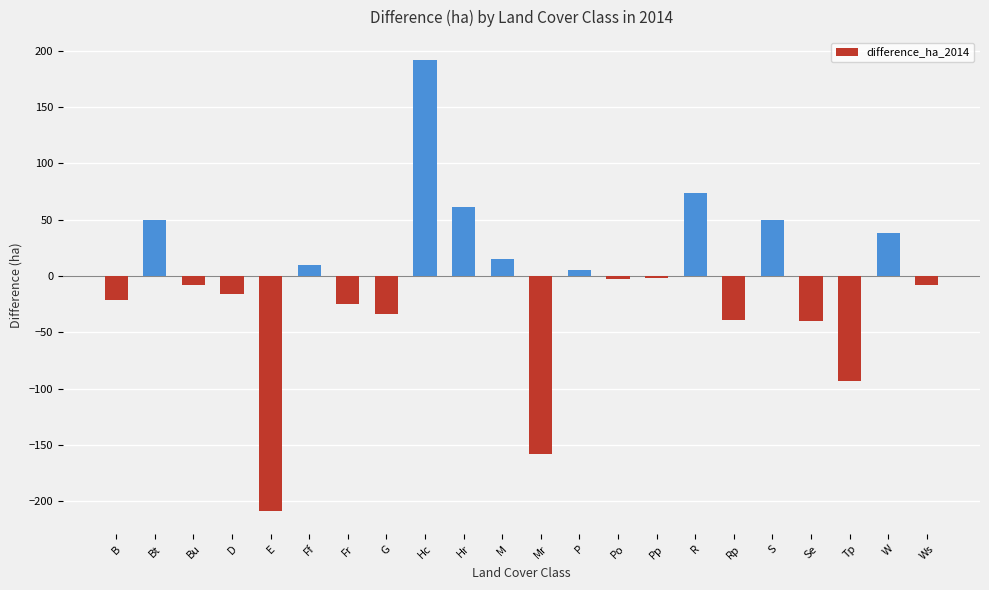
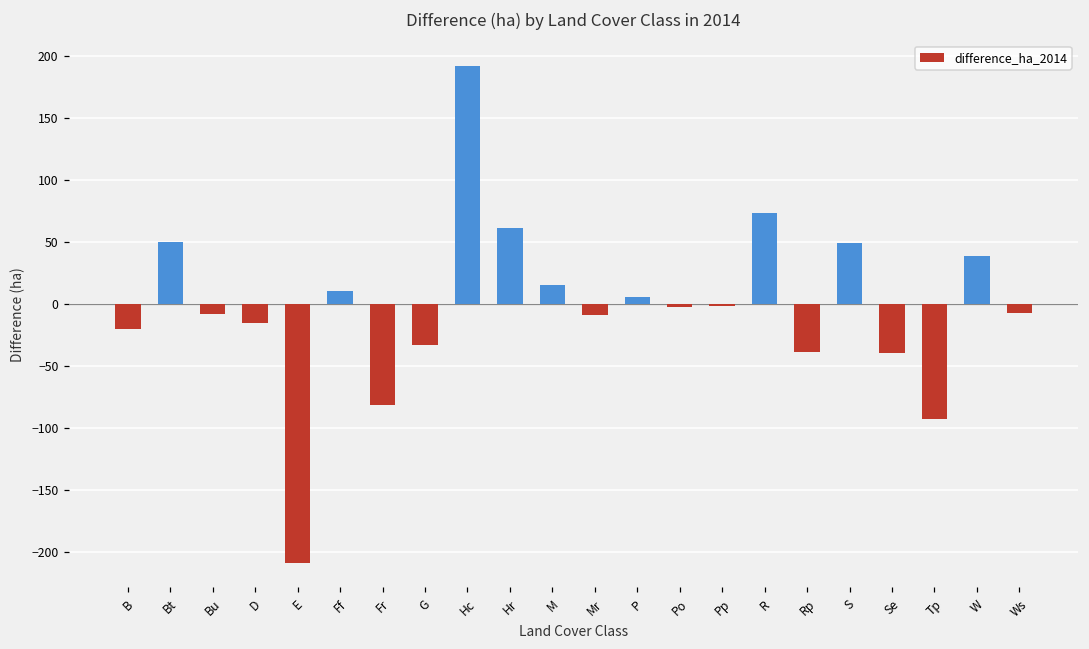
Fr: -25 -> -81
Mr: -158 -> -9
